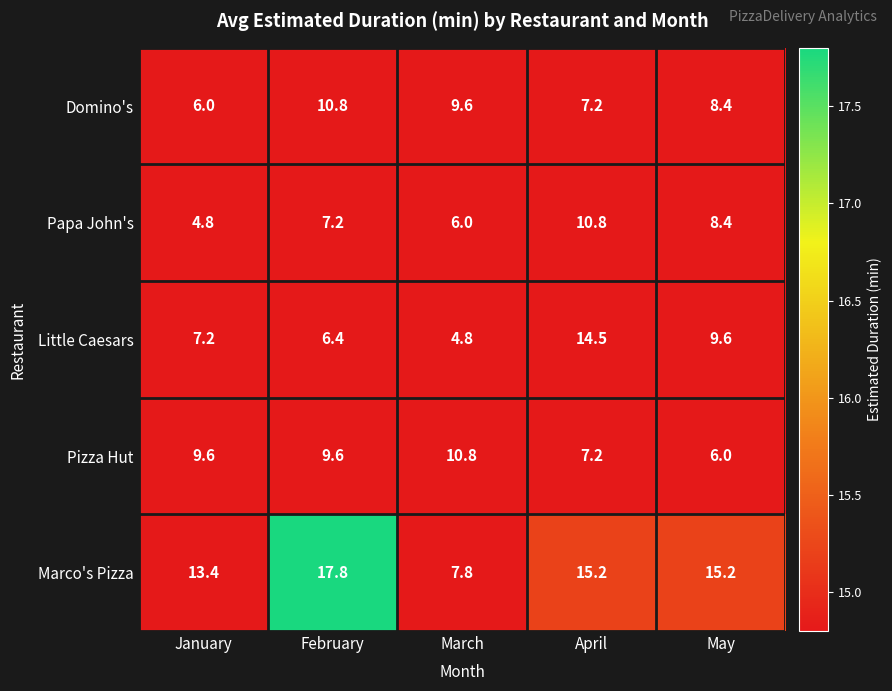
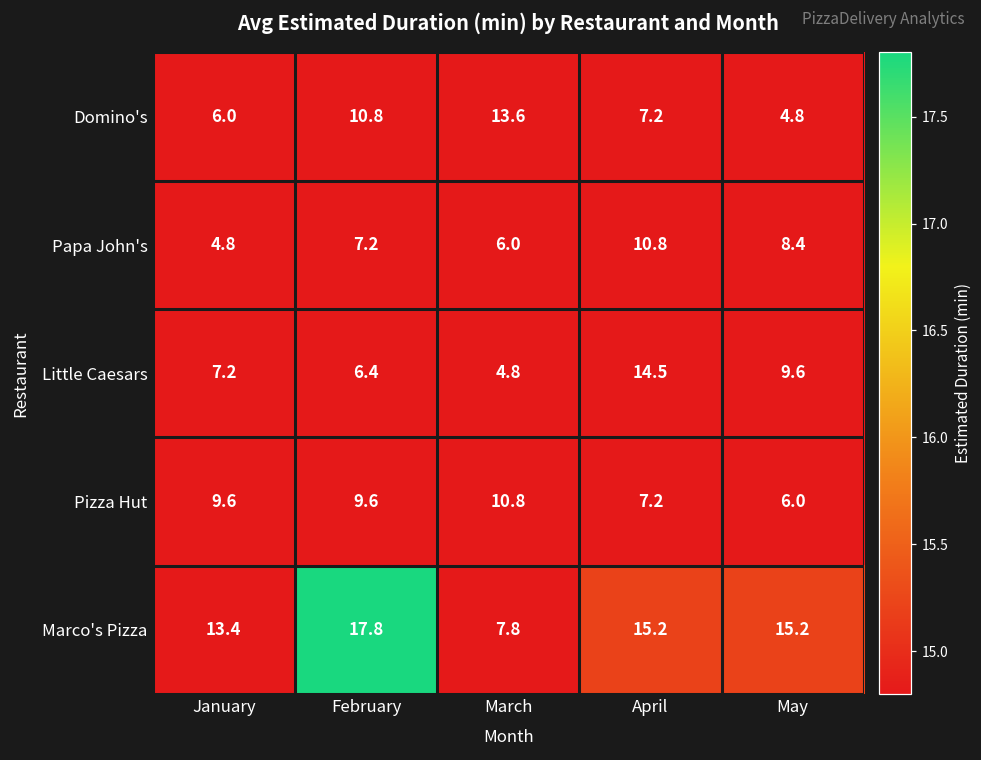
Domino's, March: 9.6 -> 13.6
Domino's, May: 8.4 -> 4.8
